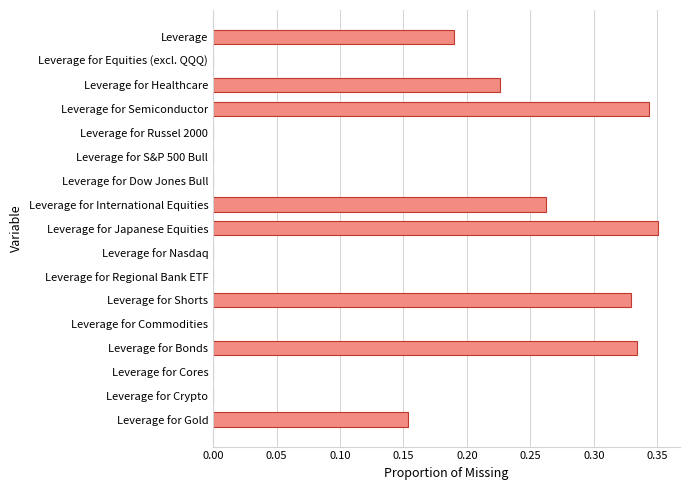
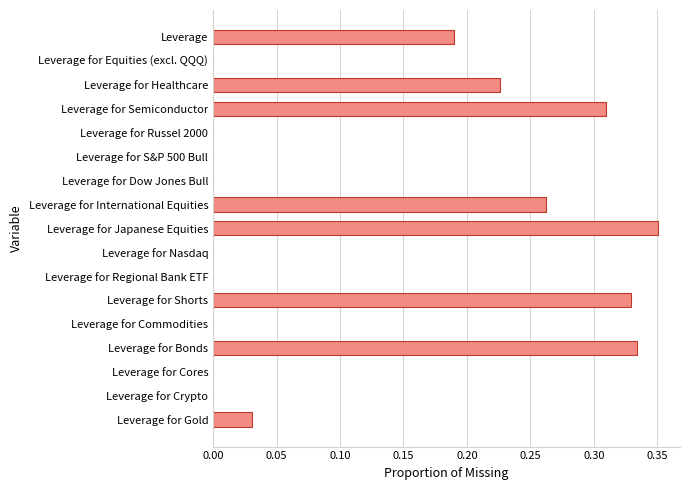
Leverage for Semiconductor: 0.343 -> 0.310
Leverage for Gold: 0.153 -> 0.031
